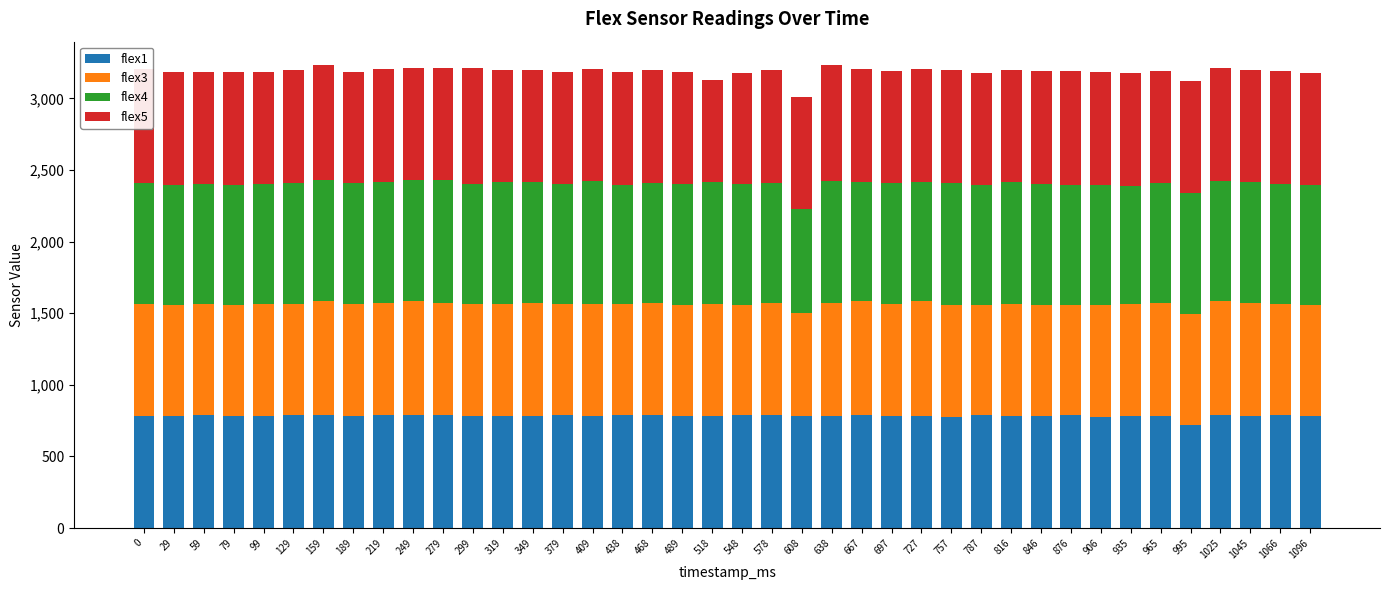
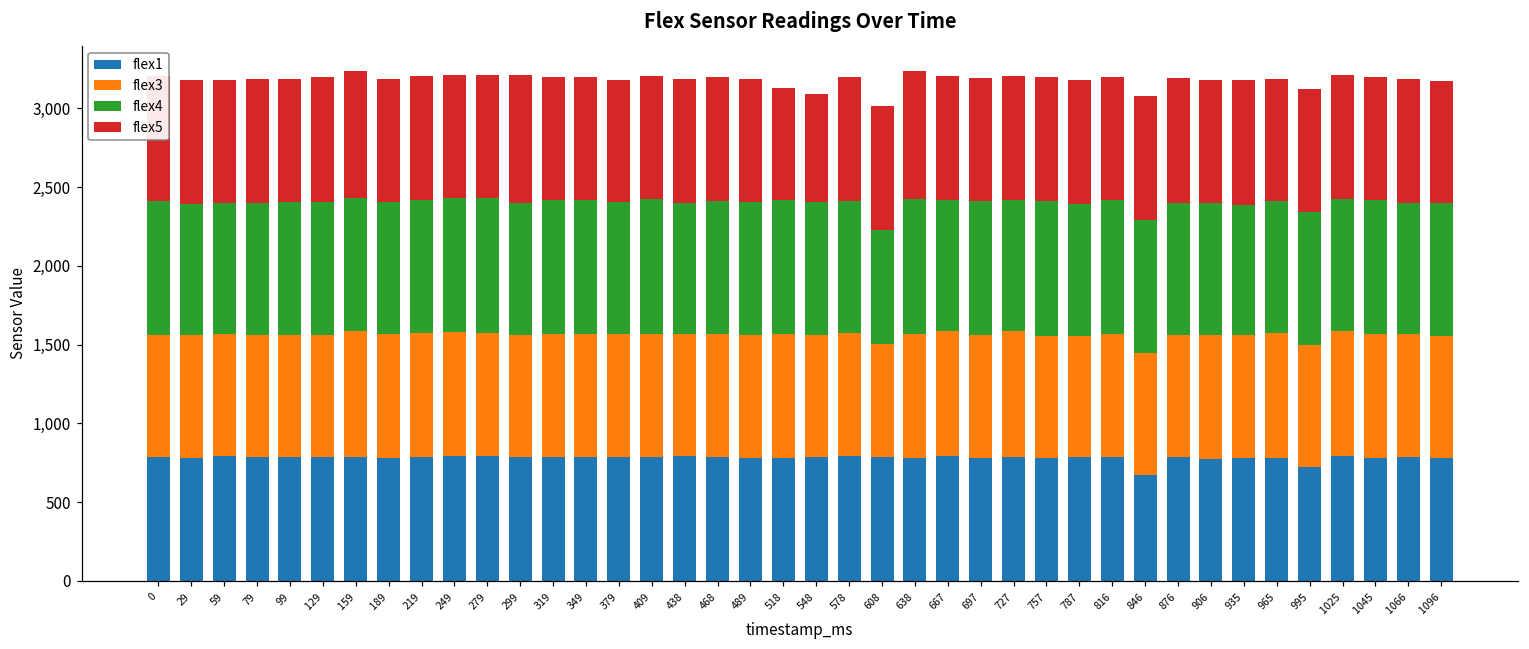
flex5, 548: 780 -> 690
flex1, 846: 790 -> 670
